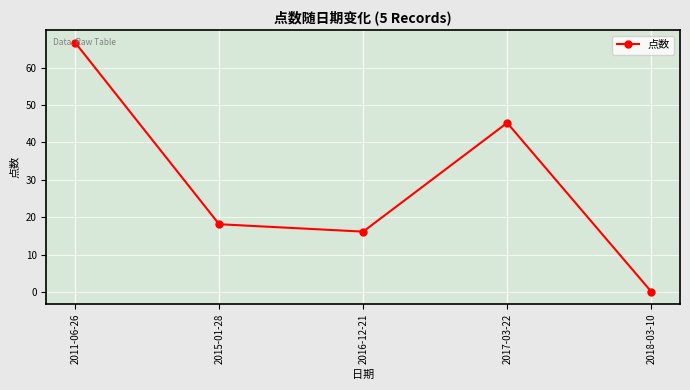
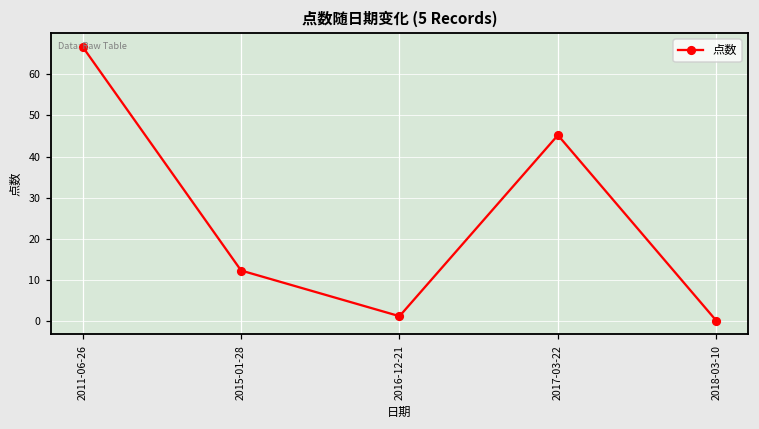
2015-01-28: 18 -> 12
2016-12-21: 16 -> 1
